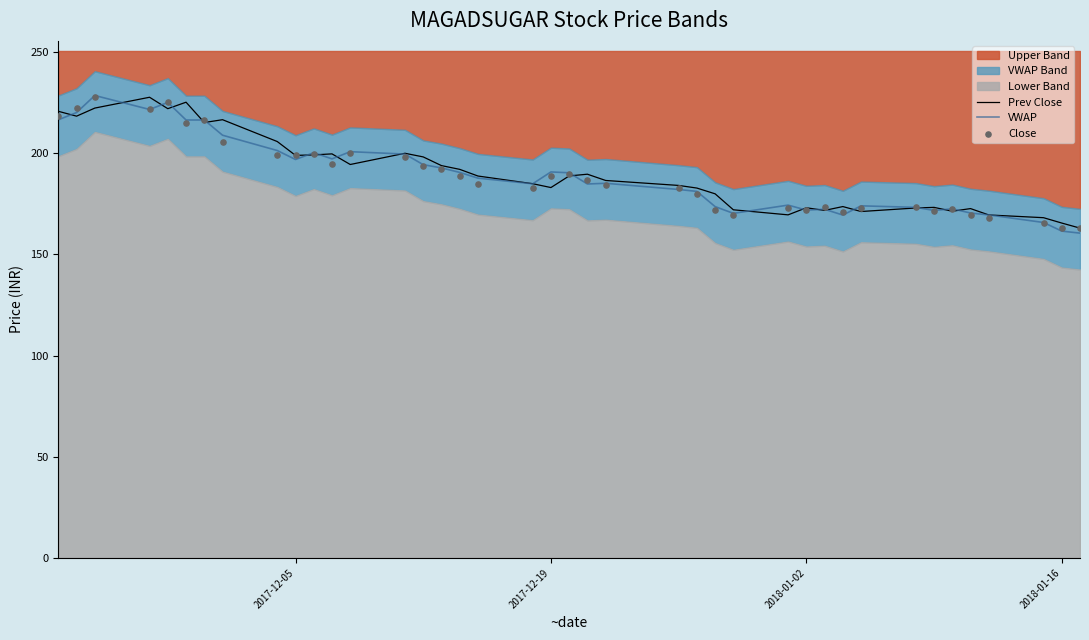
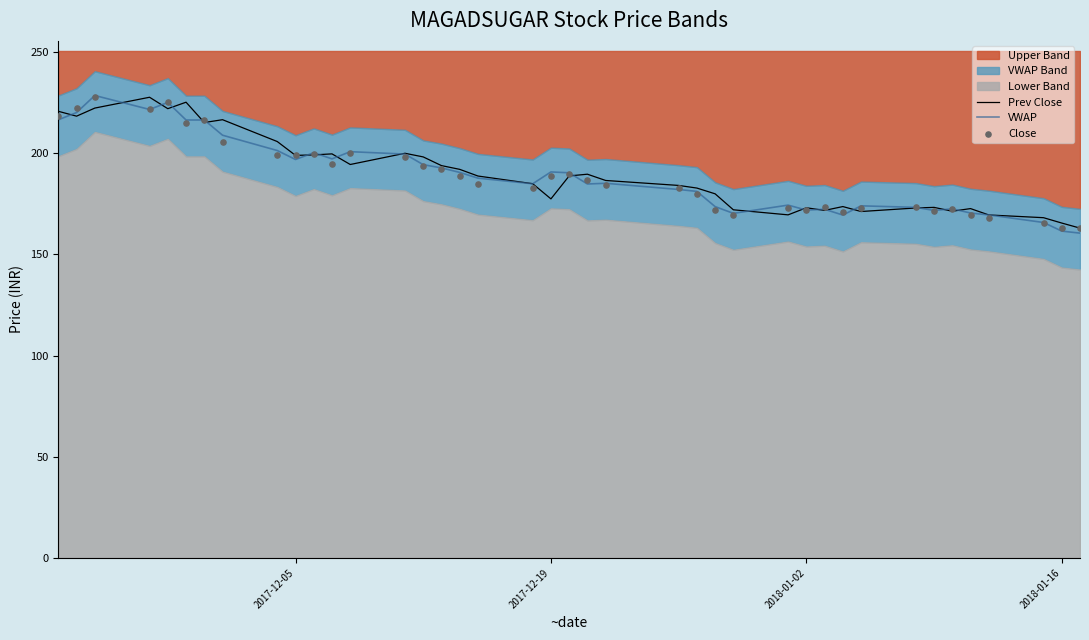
Prev Close, 2017-12-19: 183 -> 178
